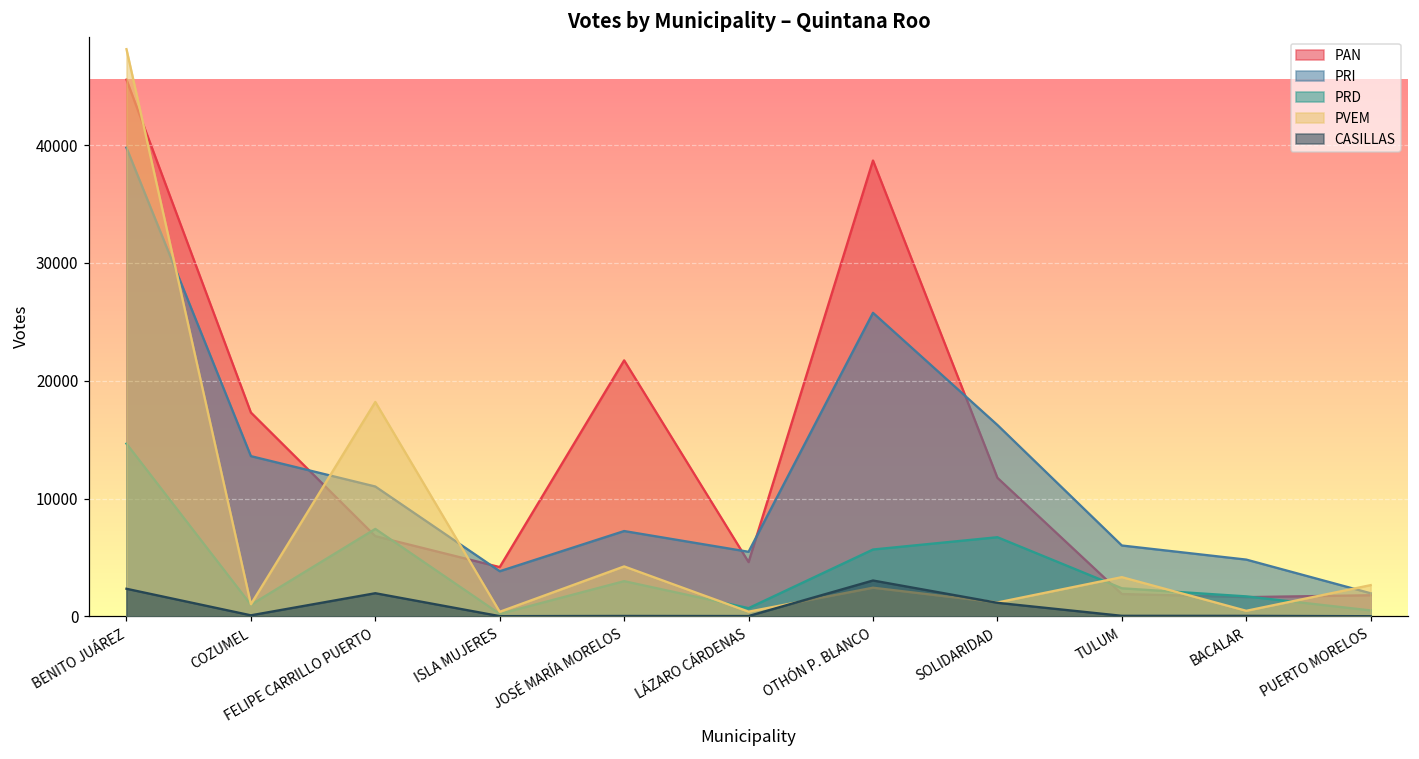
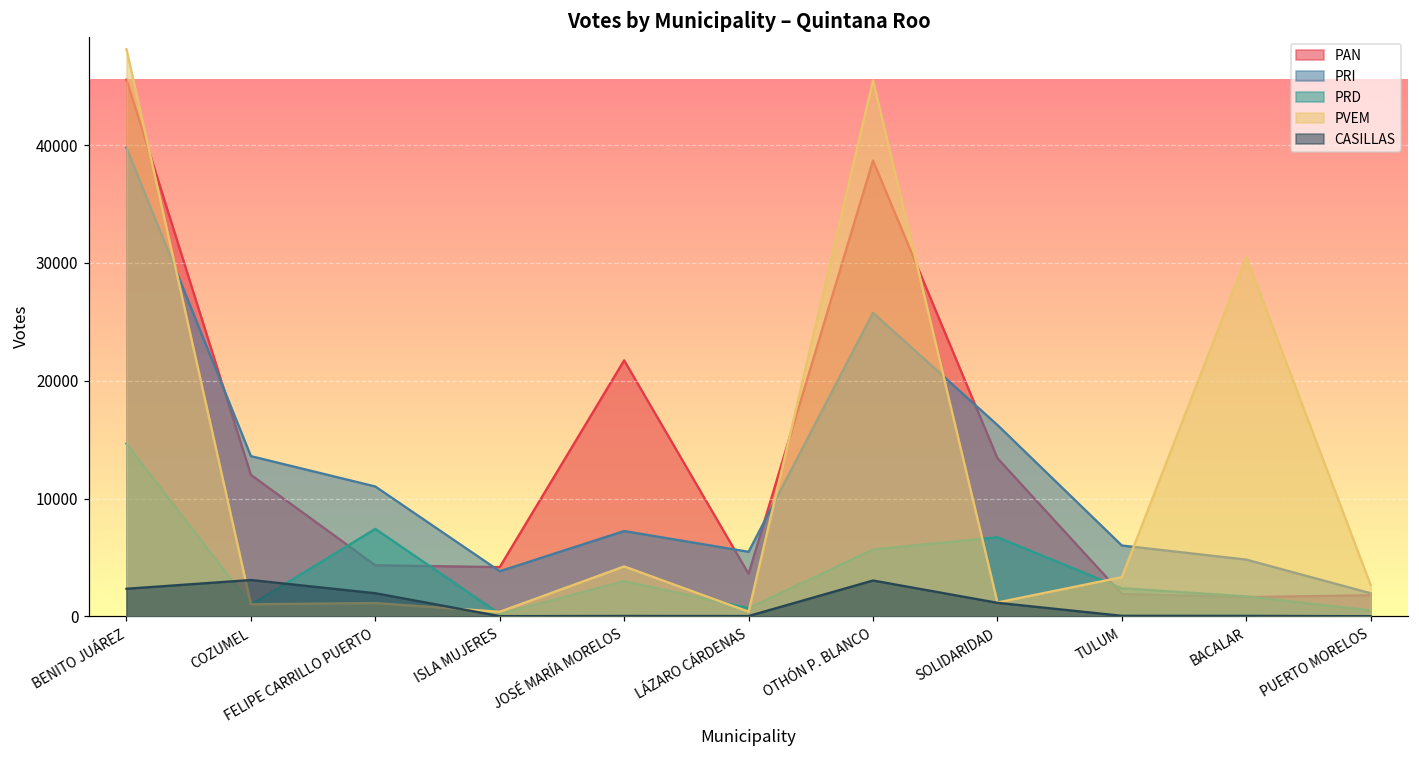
PAN, COZUMEL: 17300 -> 12000
CASILLAS, COZUMEL: 100 -> 3100
PAN, FELIPE CARRILLO PUERTO: 6800 -> 4300
PVEM, FELIPE CARRILLO PUERTO: 18200 -> 1100
PAN, LÁZARO CÁRDENAS: 4600 -> 3600
PVEM, OTHÓN P. BLANCO: 2400 -> 45500
PAN, SOLIDARIDAD: 11800 -> 13400
PVEM, BACALAR: 500 -> 30500
